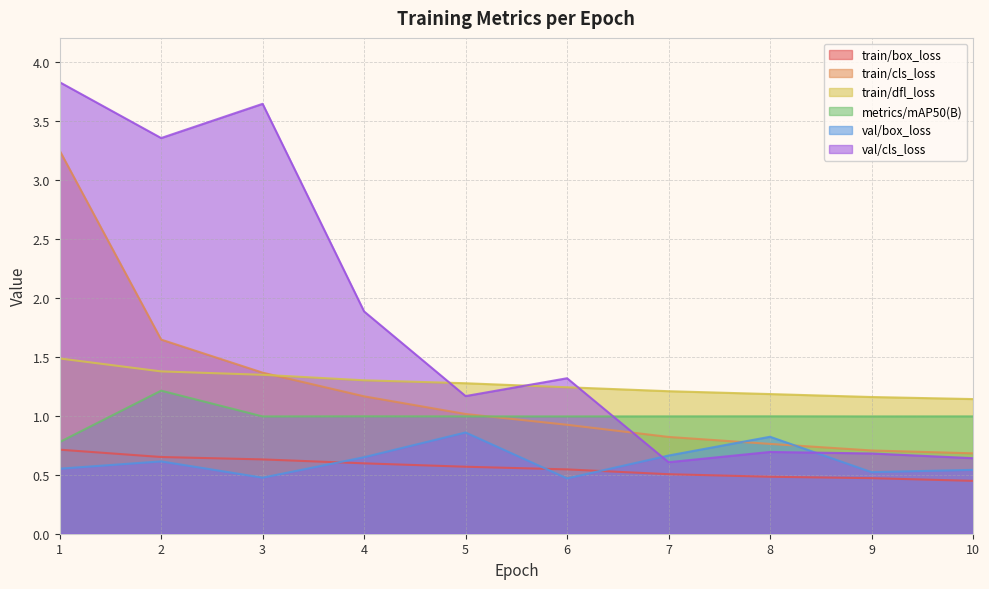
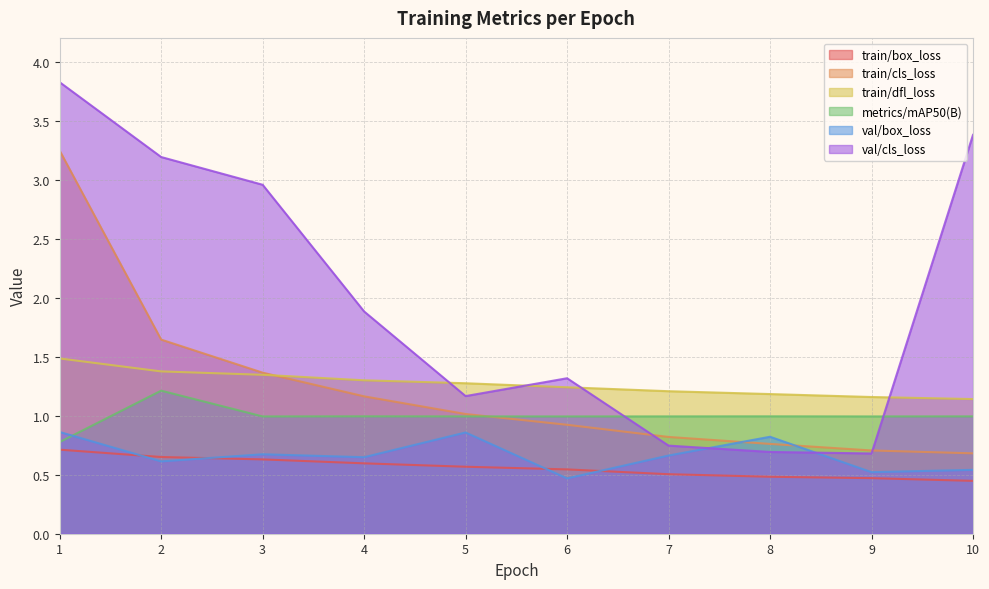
val/box_loss, 1: 0.55 -> 0.86
val/cls_loss, 2: 3.35 -> 3.19
val/box_loss, 3: 0.47 -> 0.67
val/cls_loss, 3: 3.64 -> 2.96
val/cls_loss, 7: 0.61 -> 0.75
val/cls_loss, 10: 0.64 -> 3.38
